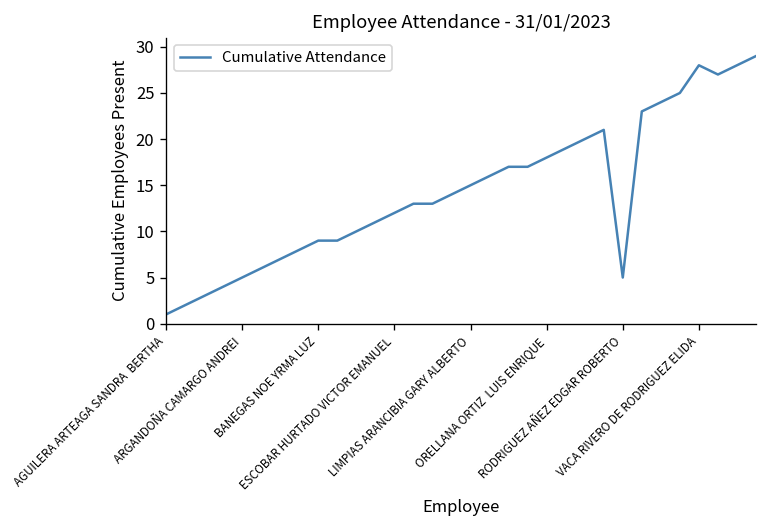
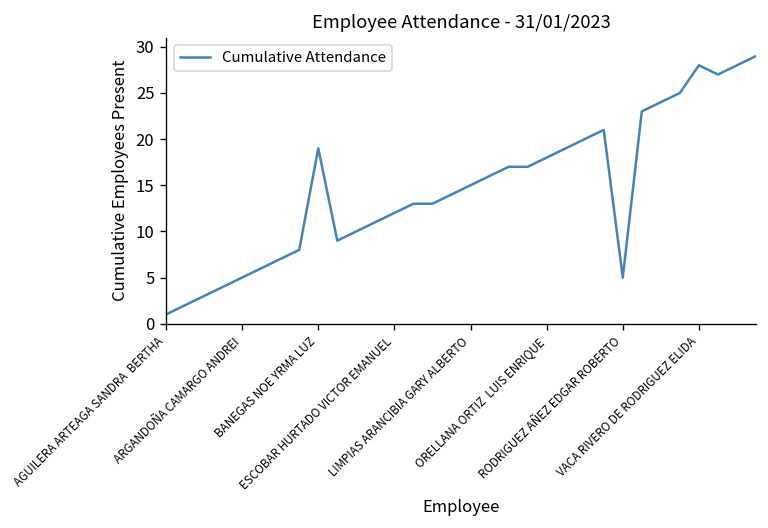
BANEGAS NOE YRMA LUZ: 9 -> 19
